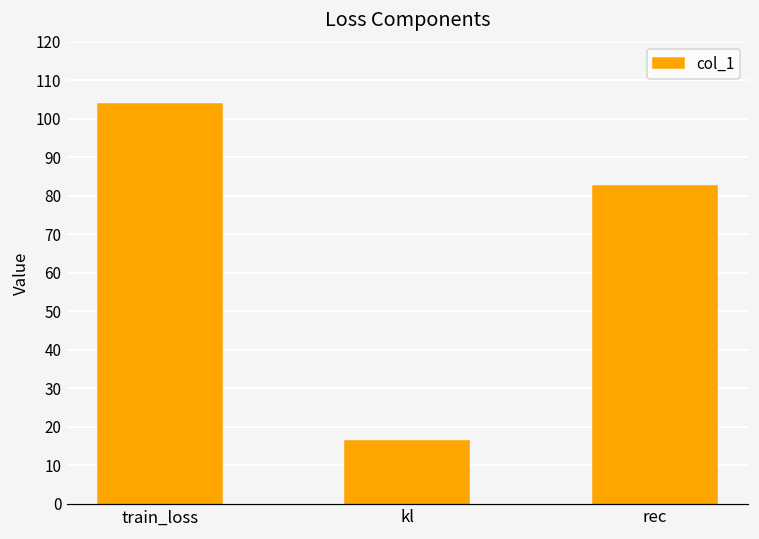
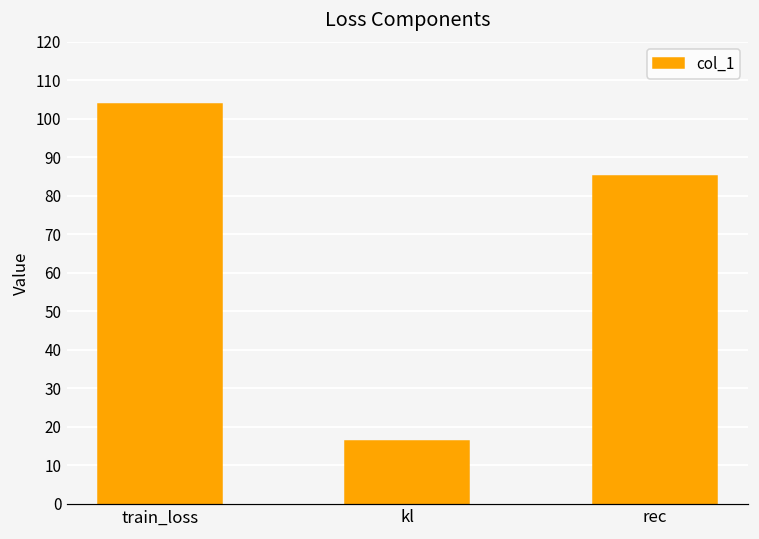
rec: 83 -> 85
